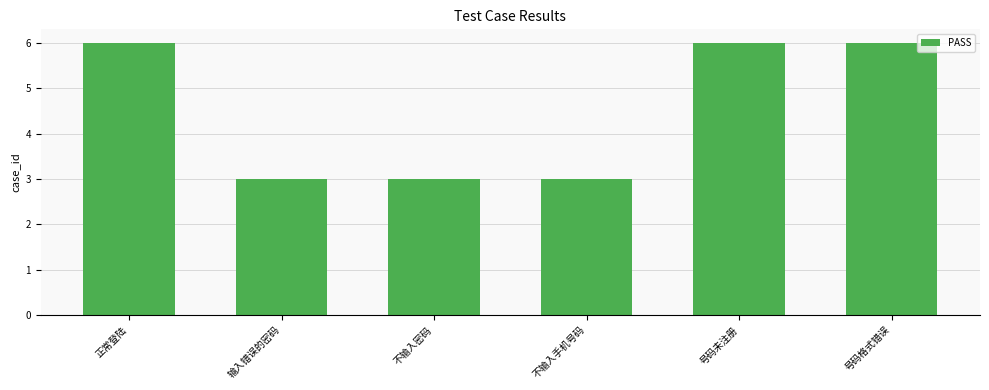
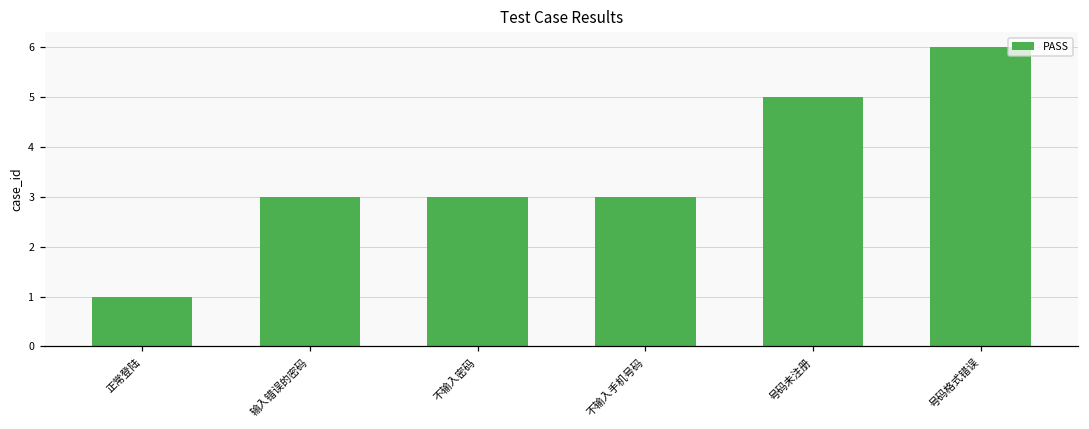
正常登陆: 6 -> 1
号码未注册: 6 -> 5
